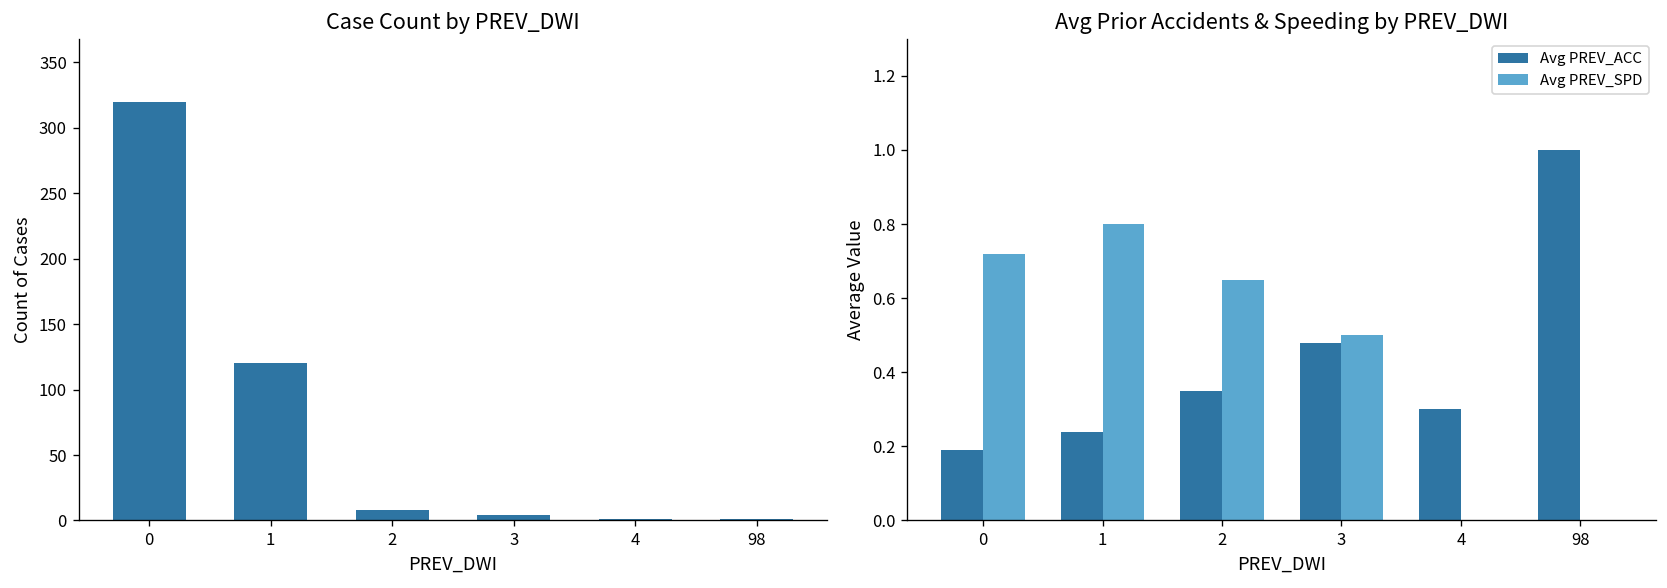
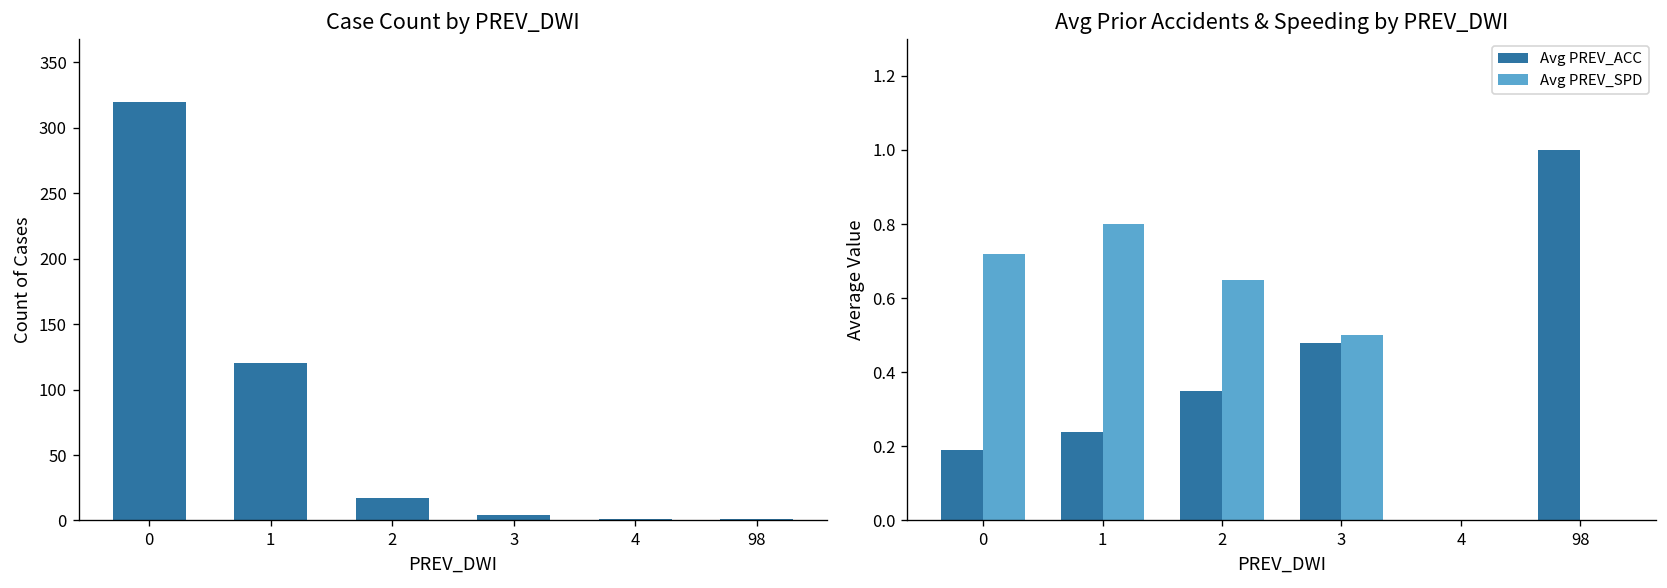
Case Count by PREV_DWI, 2: 8 -> 17
Avg Prior Accidents & Speeding by PREV_DWI, Avg PREV_ACC, 4: 0.3 -> 0.0
